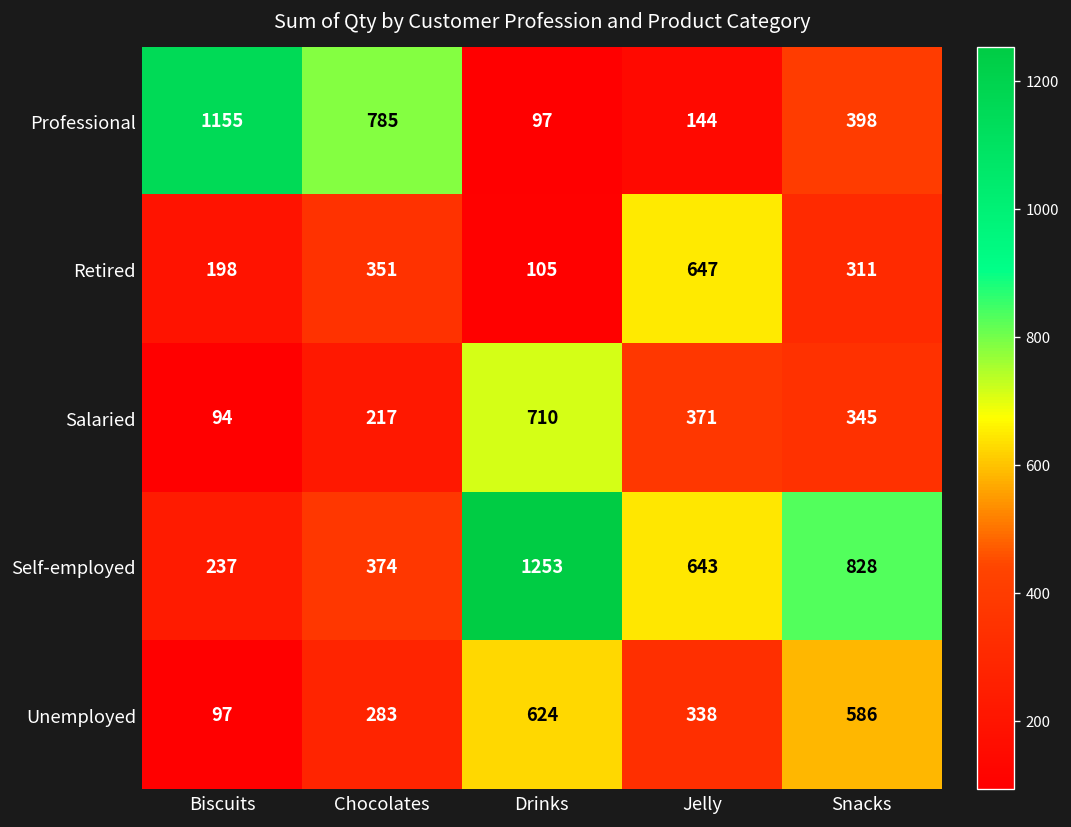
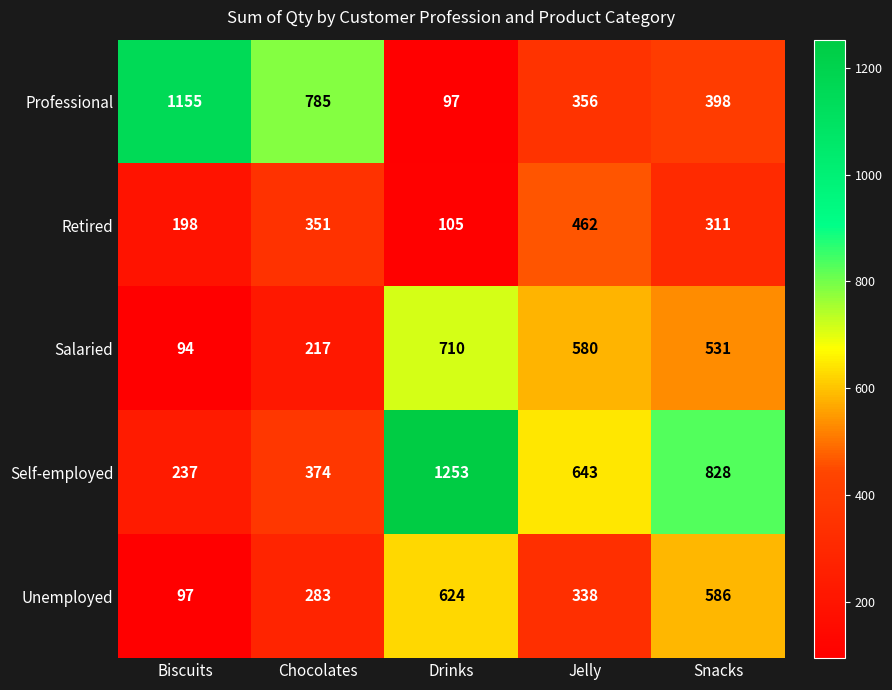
Professional, Jelly: 144 -> 356
Retired, Jelly: 647 -> 462
Salaried, Jelly: 371 -> 580
Salaried, Snacks: 345 -> 531
